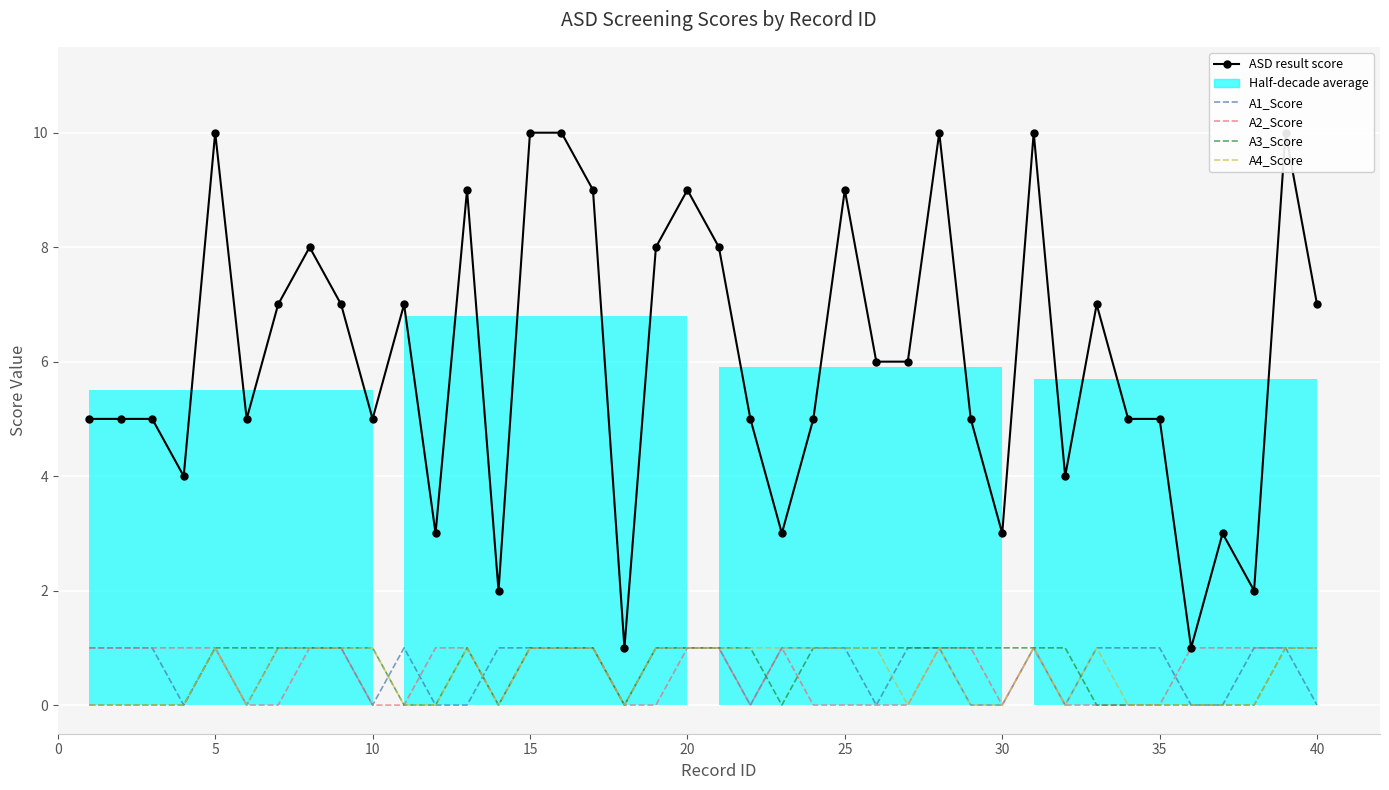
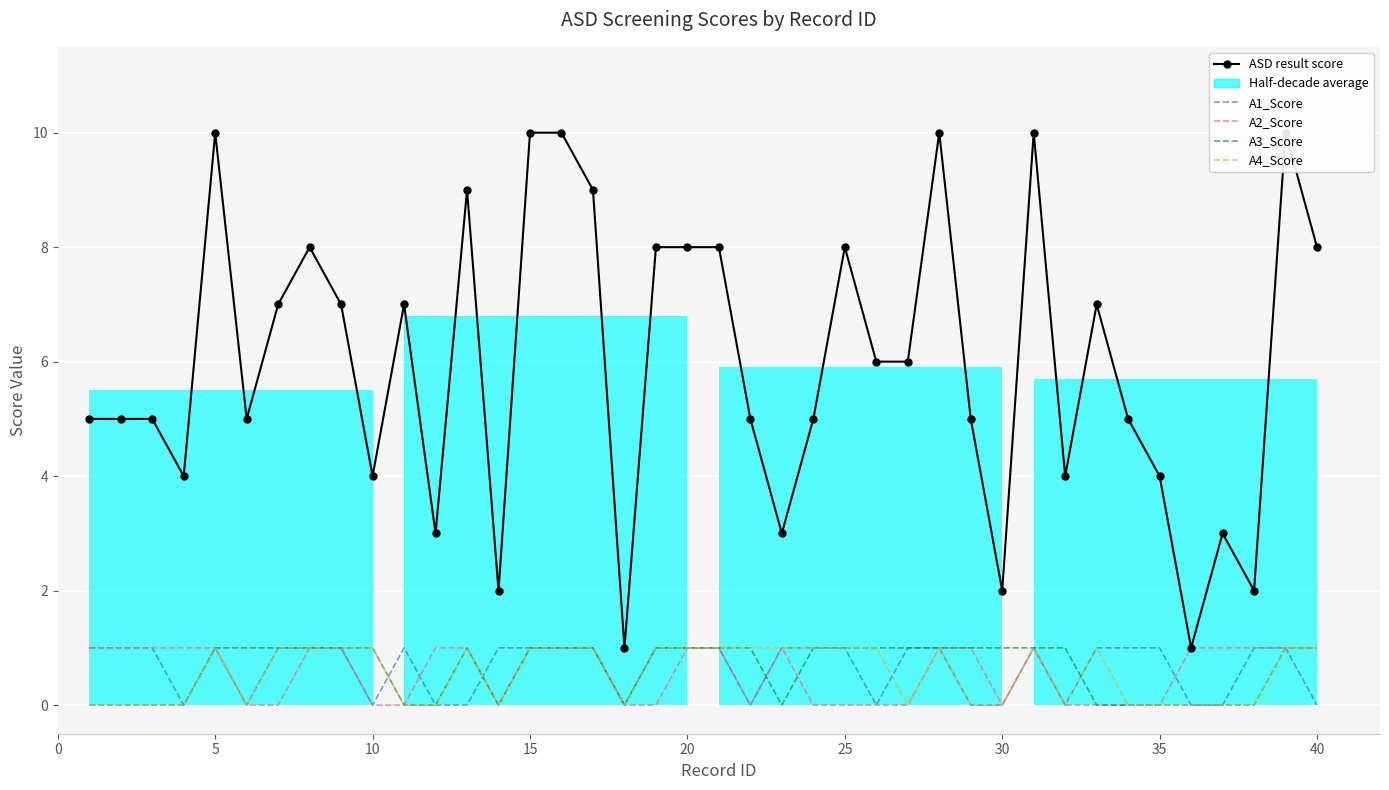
ASD result score, 10: 5 -> 4
ASD result score, 20: 9 -> 8
ASD result score, 25: 9 -> 8
ASD result score, 30: 3 -> 2
ASD result score, 35: 5 -> 4
ASD result score, 40: 7 -> 8
